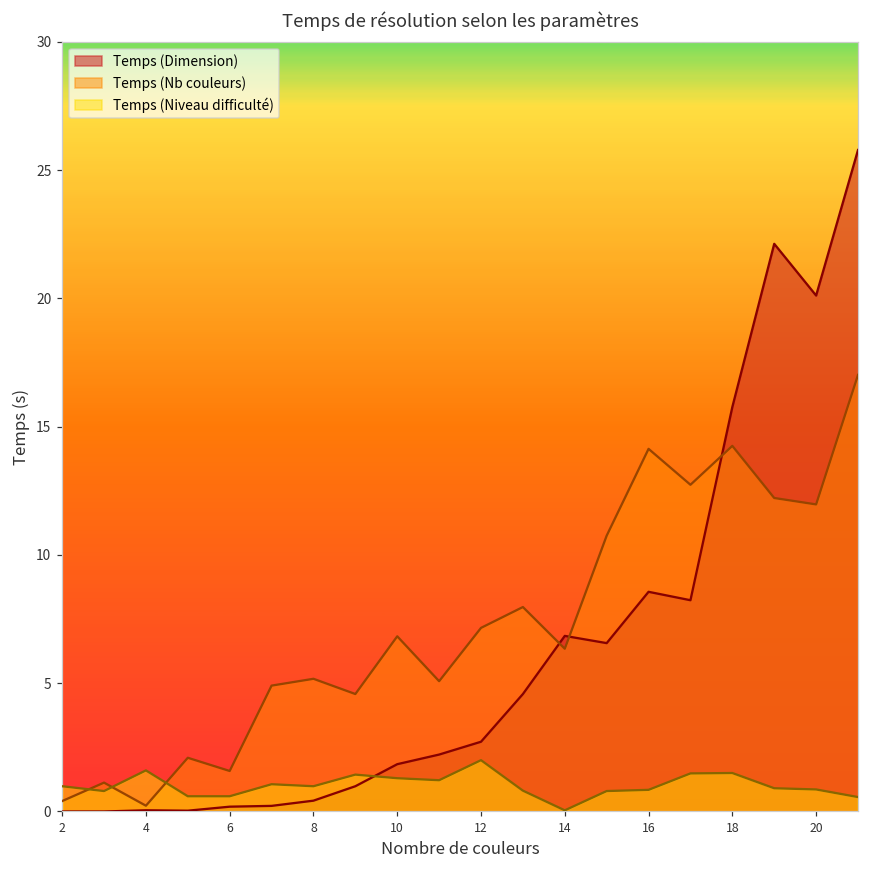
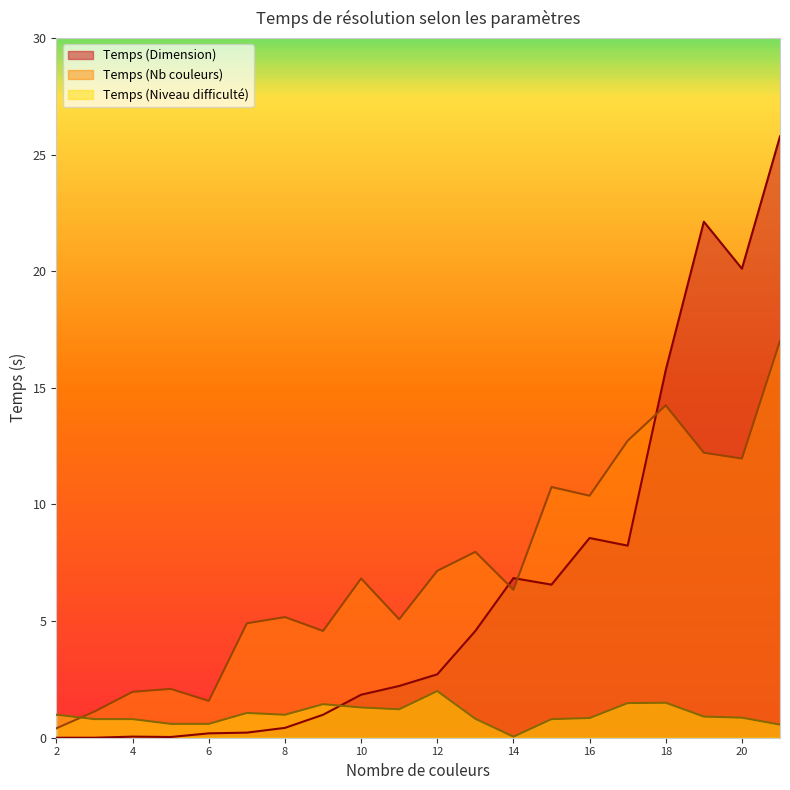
Temps (Nb couleurs), 4: 0.2 -> 2.0
Temps (Niveau difficulté), 4: 1.6 -> 0.8
Temps (Nb couleurs), 16: 14.1 -> 10.4
